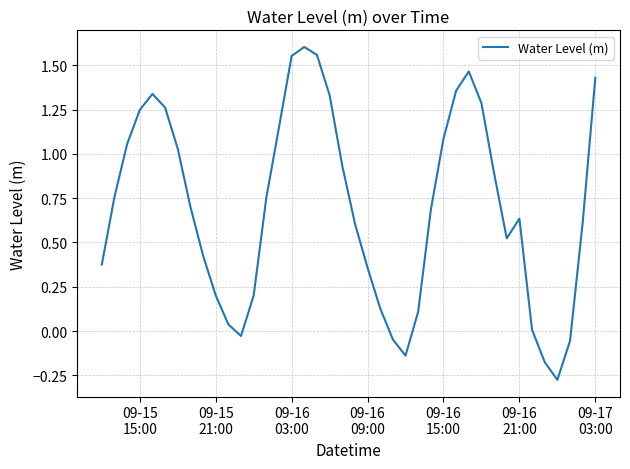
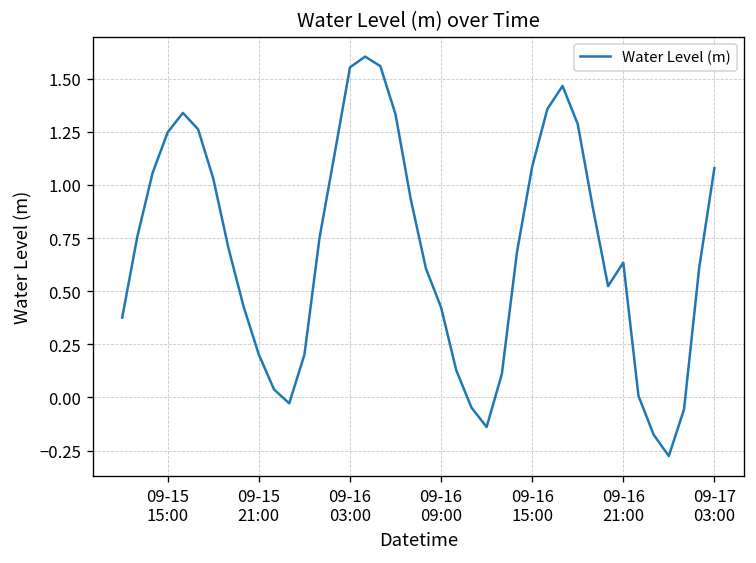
09-16 09:00: 0.36 -> 0.42
09-17 03:00: 1.43 -> 1.08
